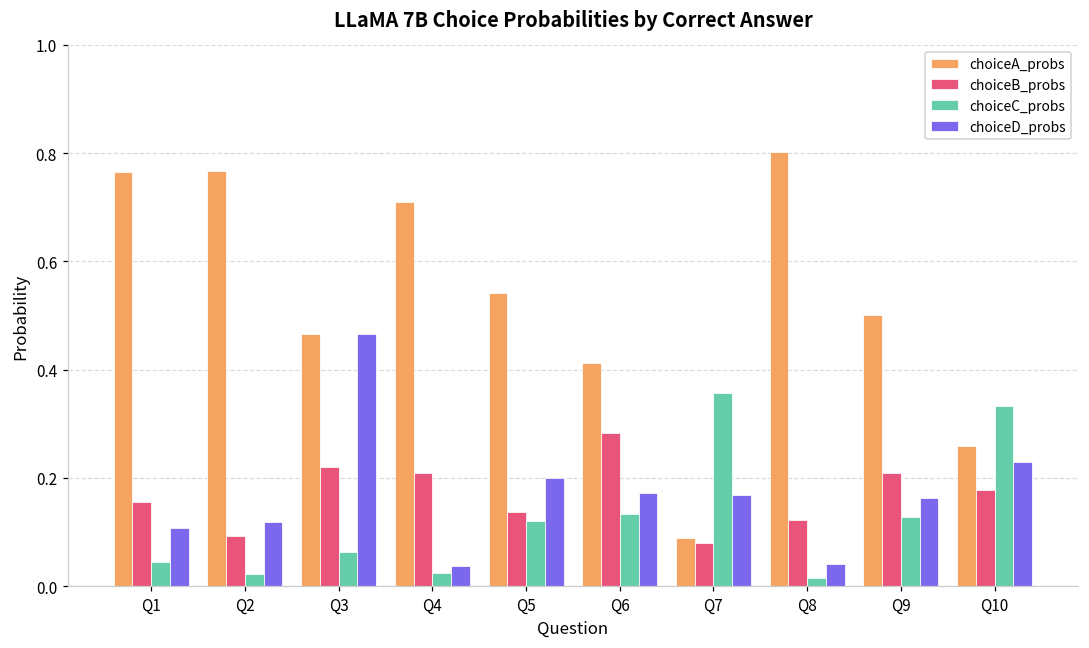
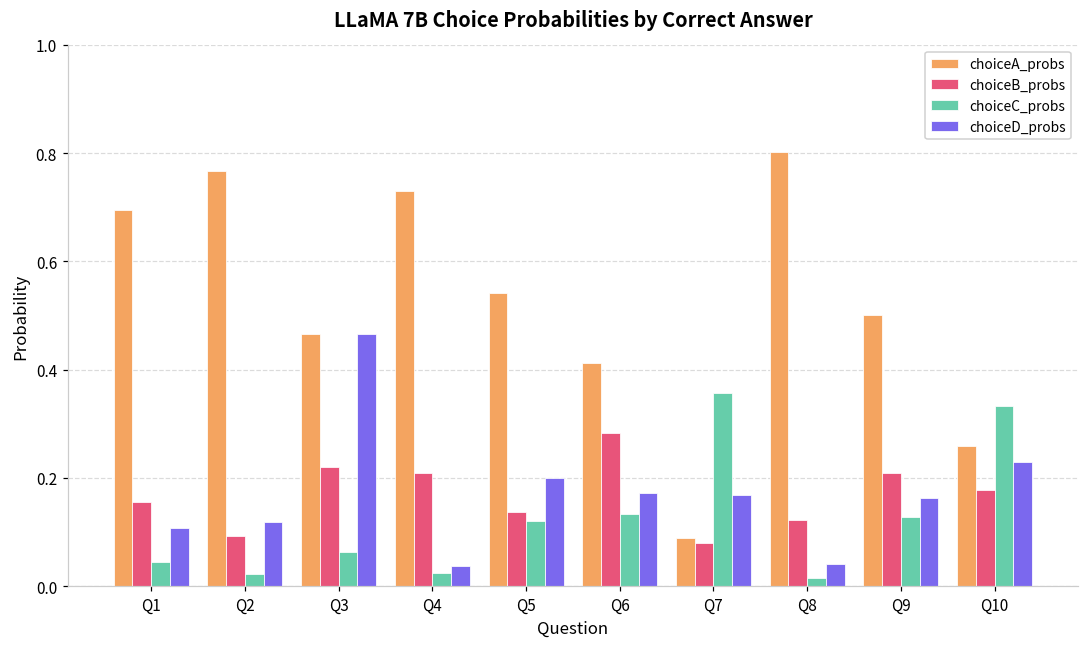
choiceA_probs, Q1: 0.77 -> 0.69
choiceA_probs, Q4: 0.71 -> 0.73
